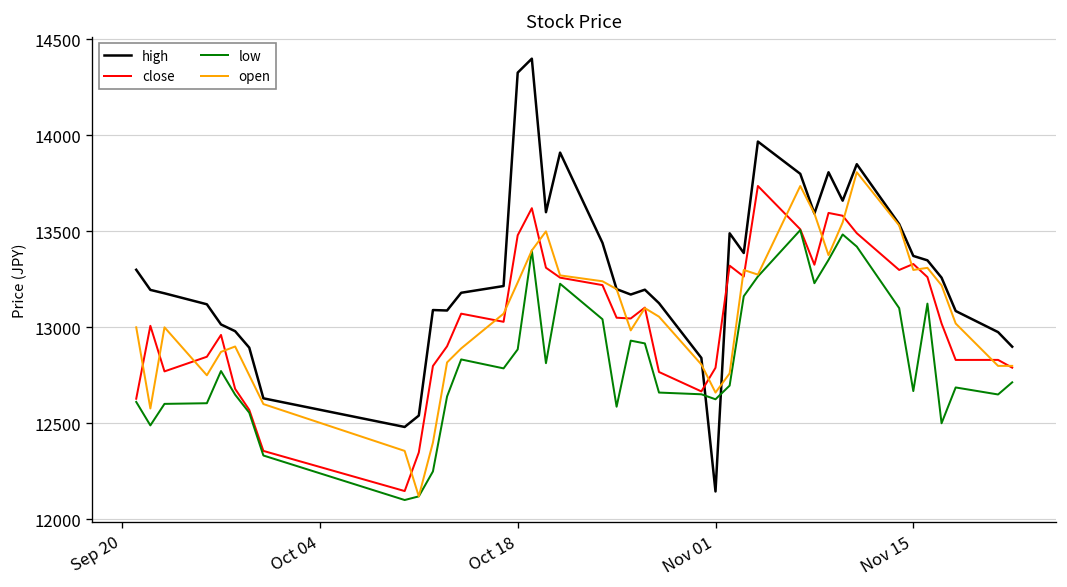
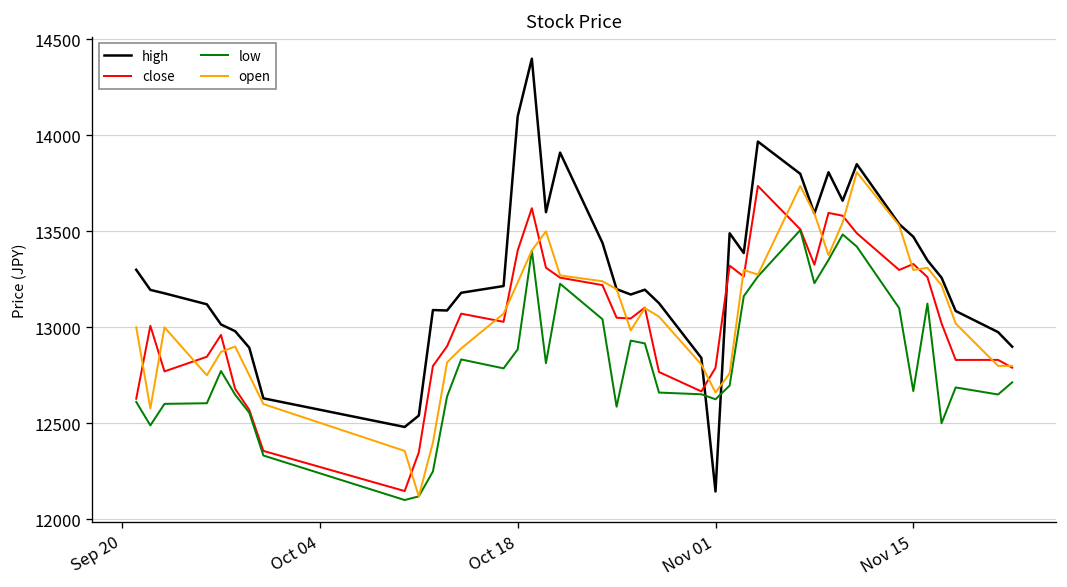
high, Oct 18: 14330 -> 14100
close, Oct 18: 13480 -> 13400
high, Nov 15: 13370 -> 13470
